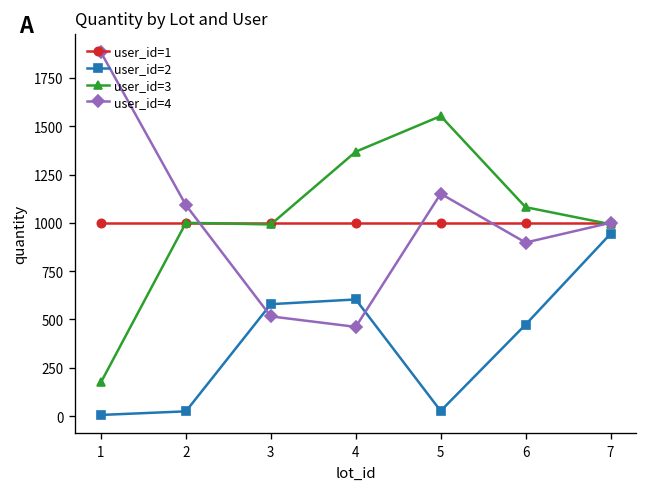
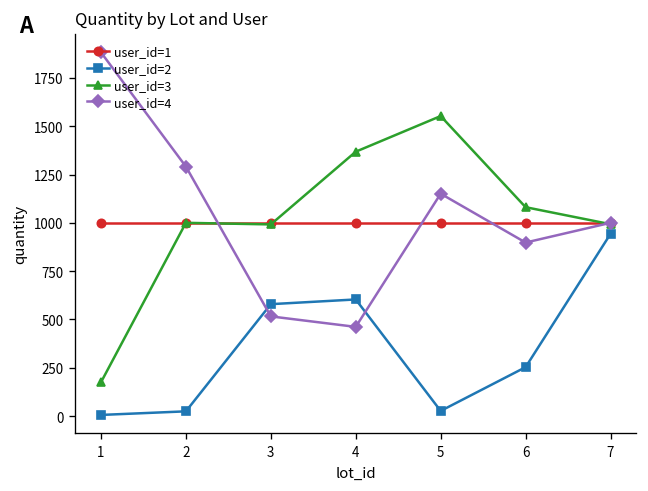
user_id=4, 2: 1090 -> 1290
user_id=2, 6: 470 -> 250
